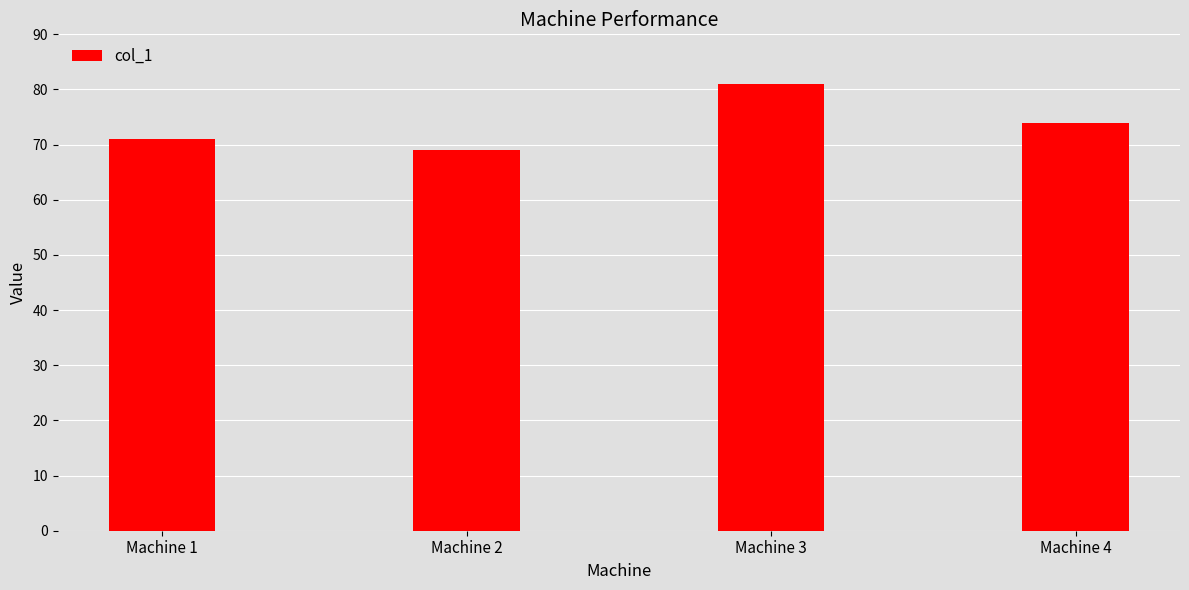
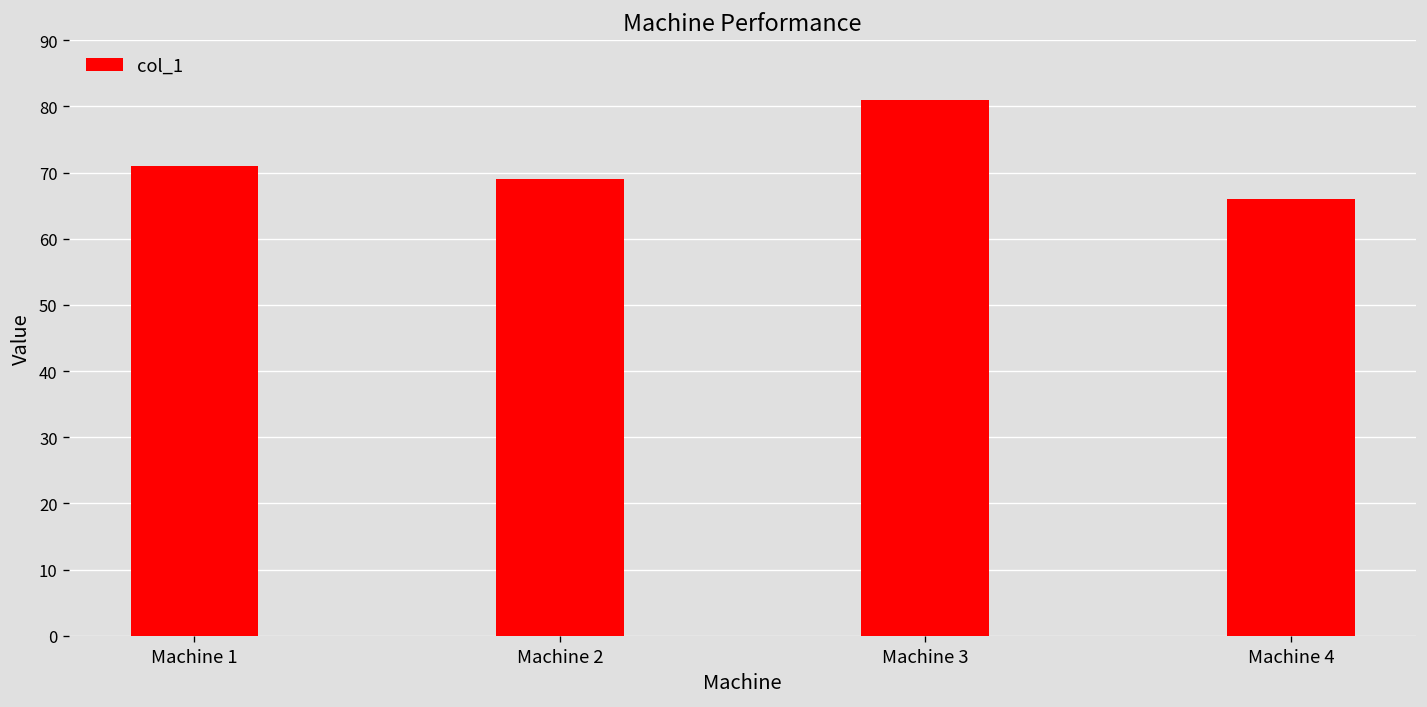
Machine 4: 74 -> 66
